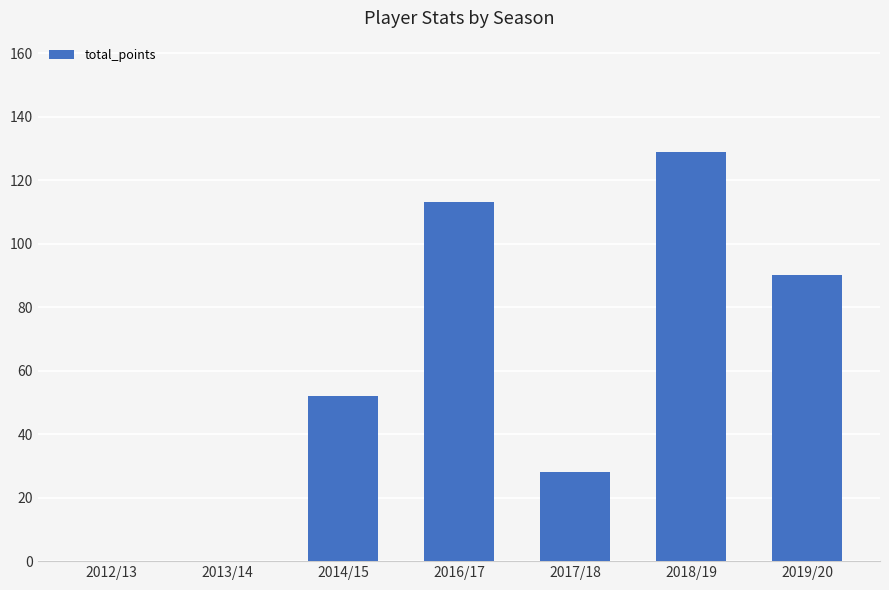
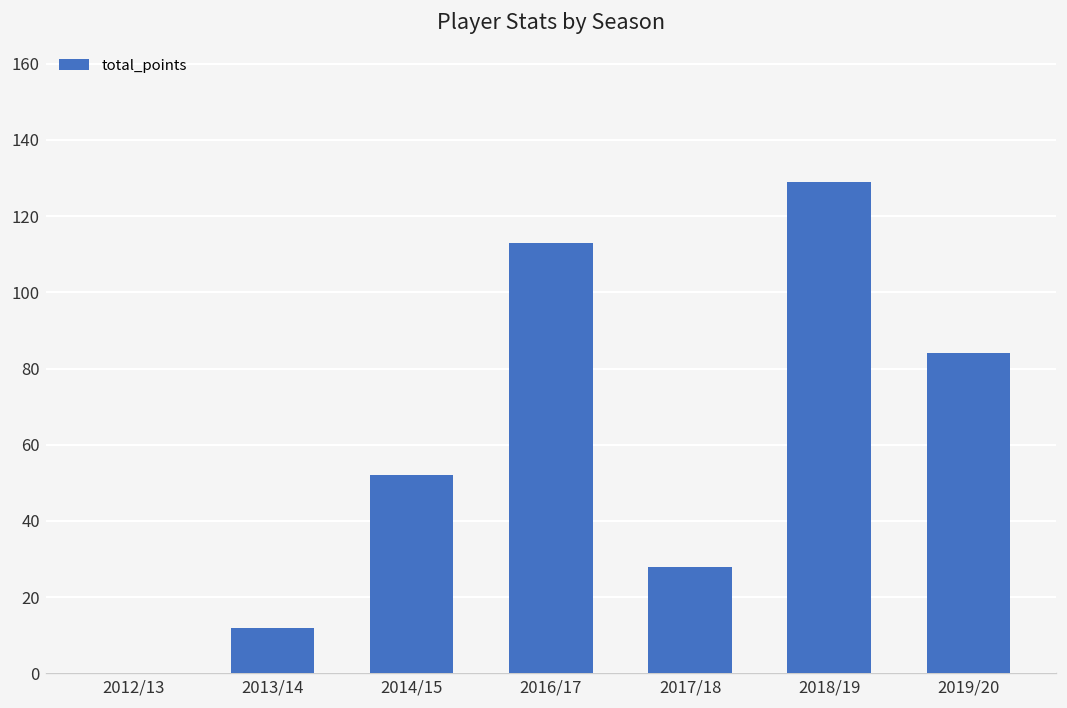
2013/14: 0 -> 12
2019/20: 90 -> 84
